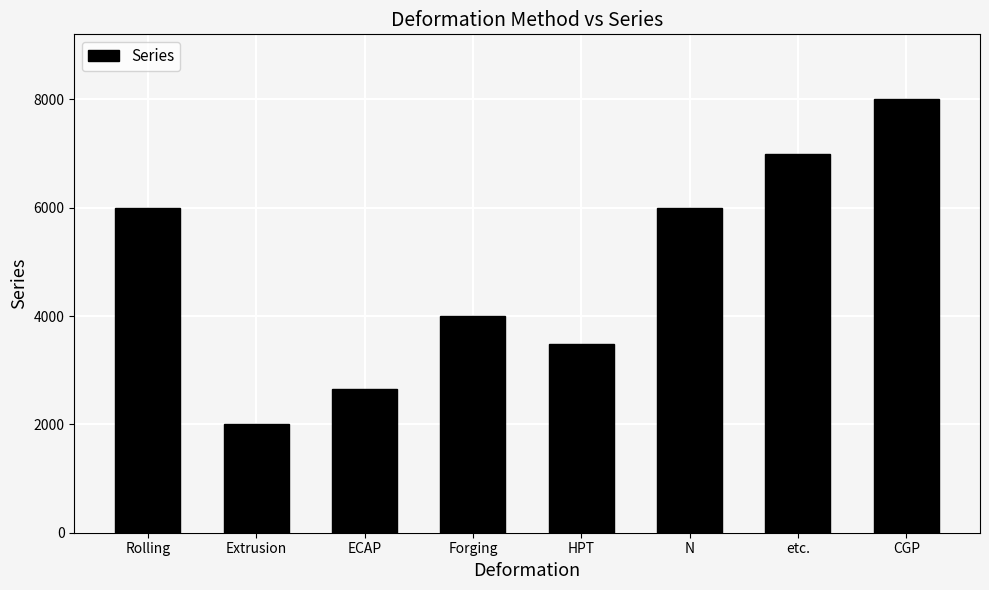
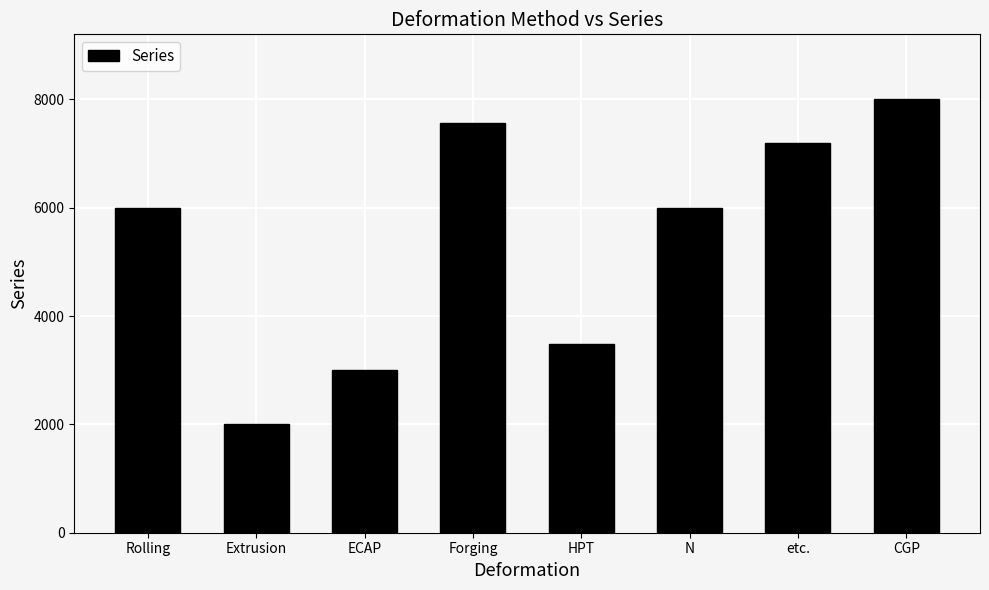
ECAP: 2700 -> 3000
Forging: 4000 -> 7600
etc.: 7000 -> 7200
